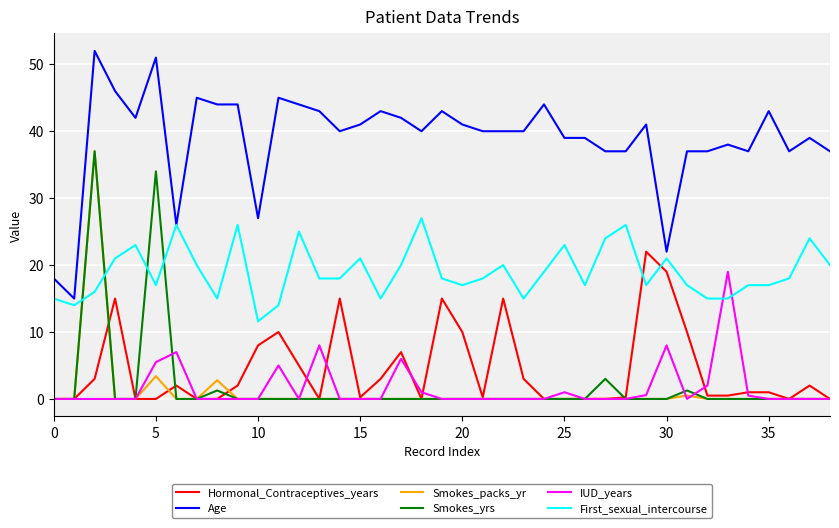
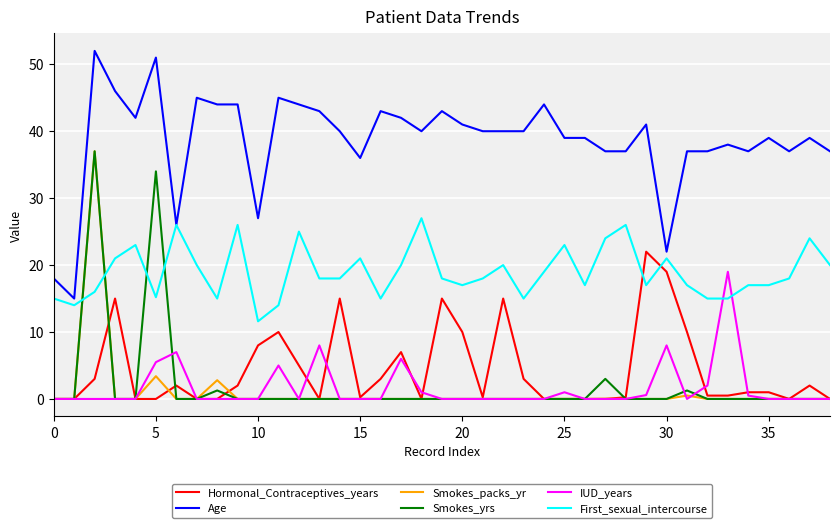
First_sexual_intercourse, 5: 17 -> 15
Age, 15: 41 -> 36
Age, 35: 43 -> 39
